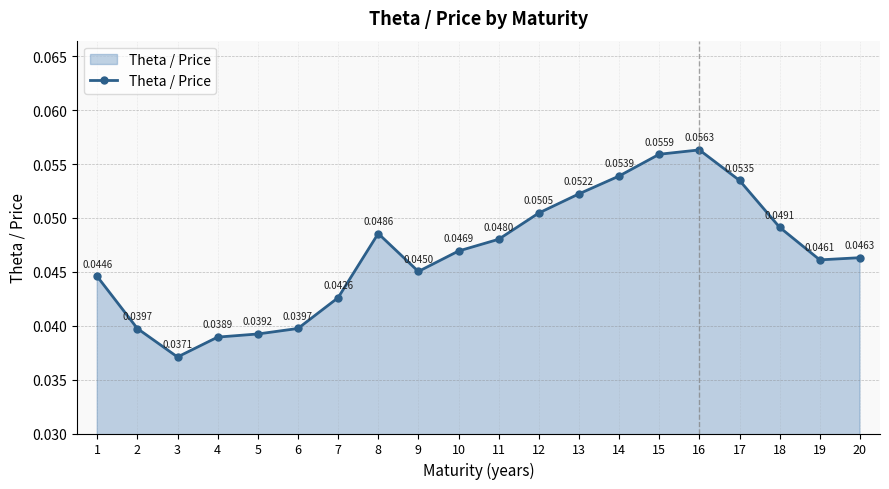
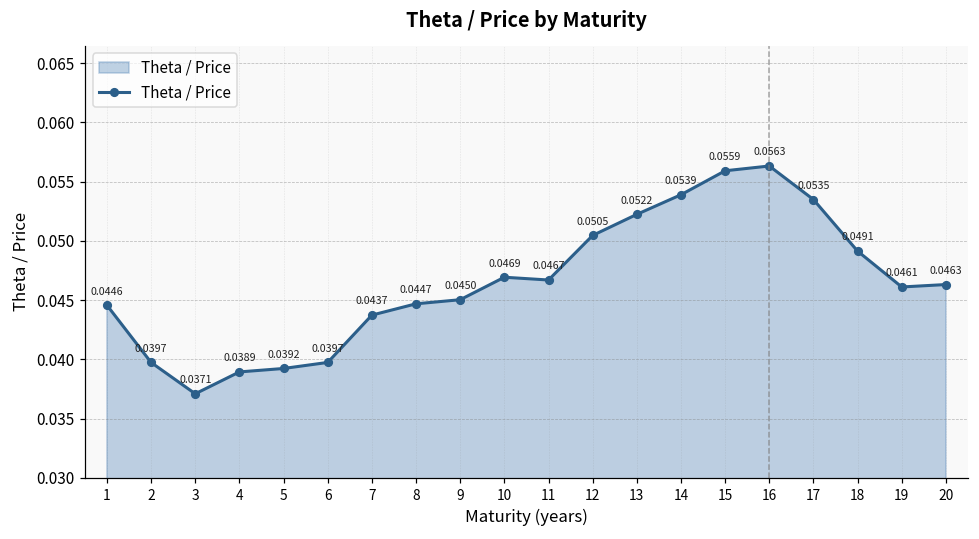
7: 0.0426 -> 0.0437
8: 0.0486 -> 0.0447
11: 0.0480 -> 0.0467
